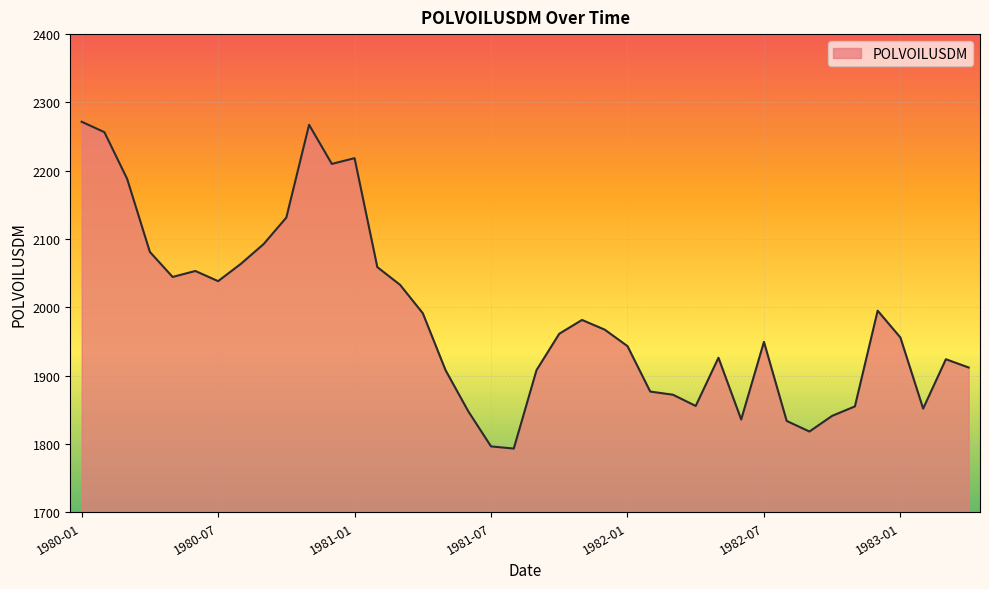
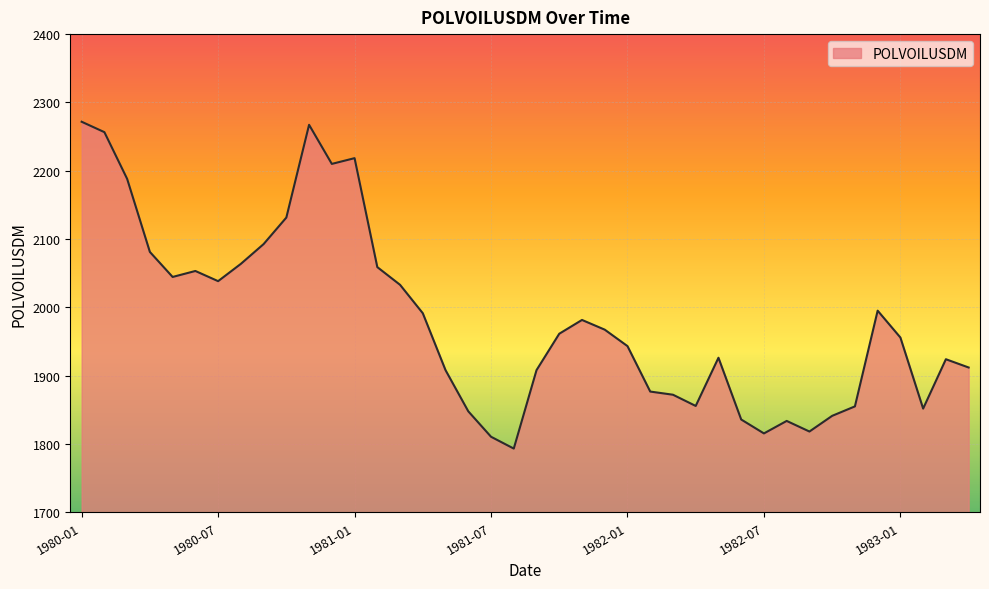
1981-07: 1800 -> 1810
1982-07: 1950 -> 1820
